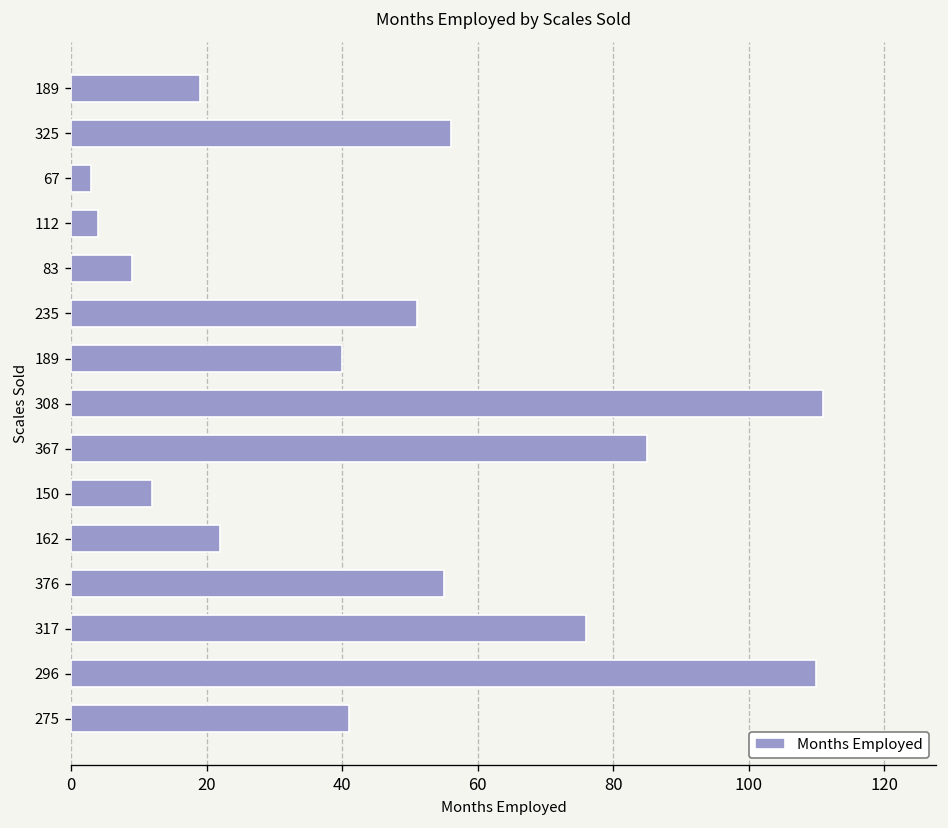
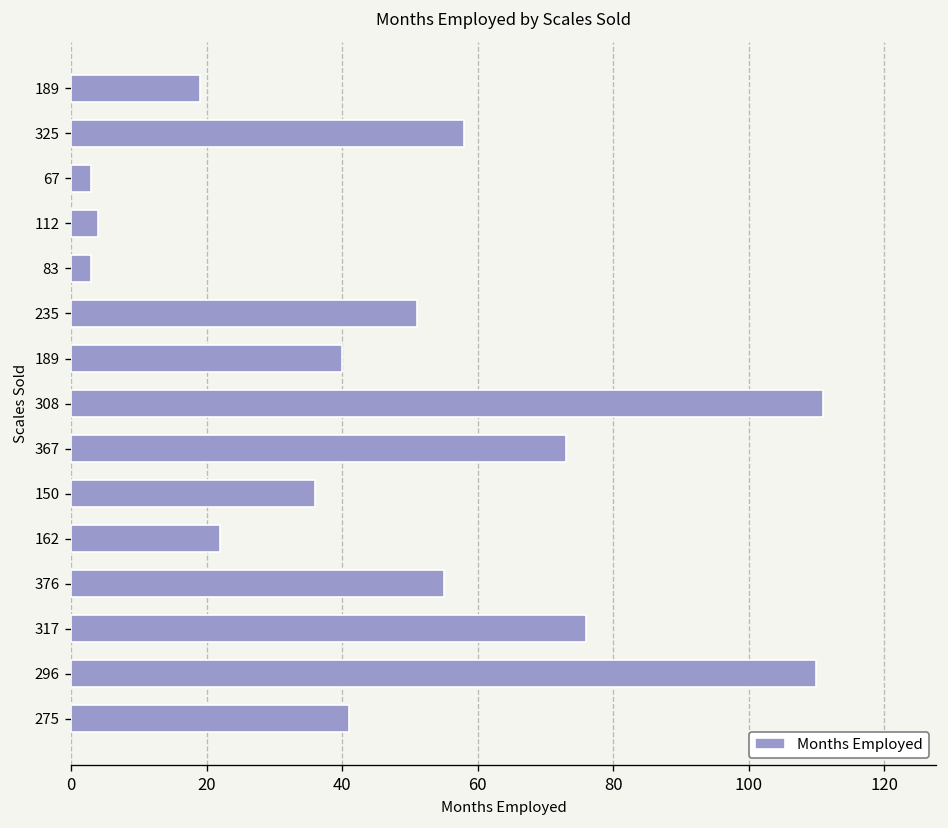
325: 56 -> 58
83: 9 -> 3
367: 85 -> 73
150: 12 -> 36
